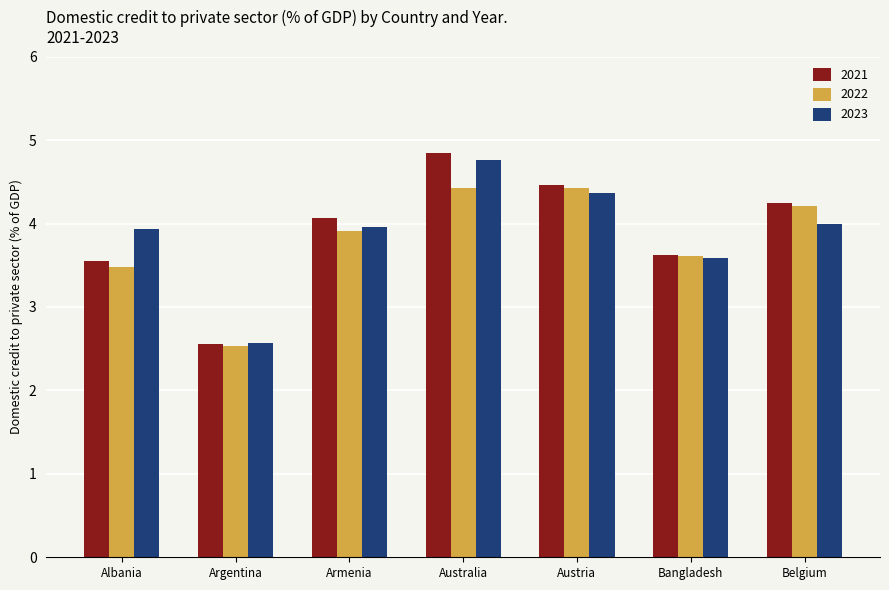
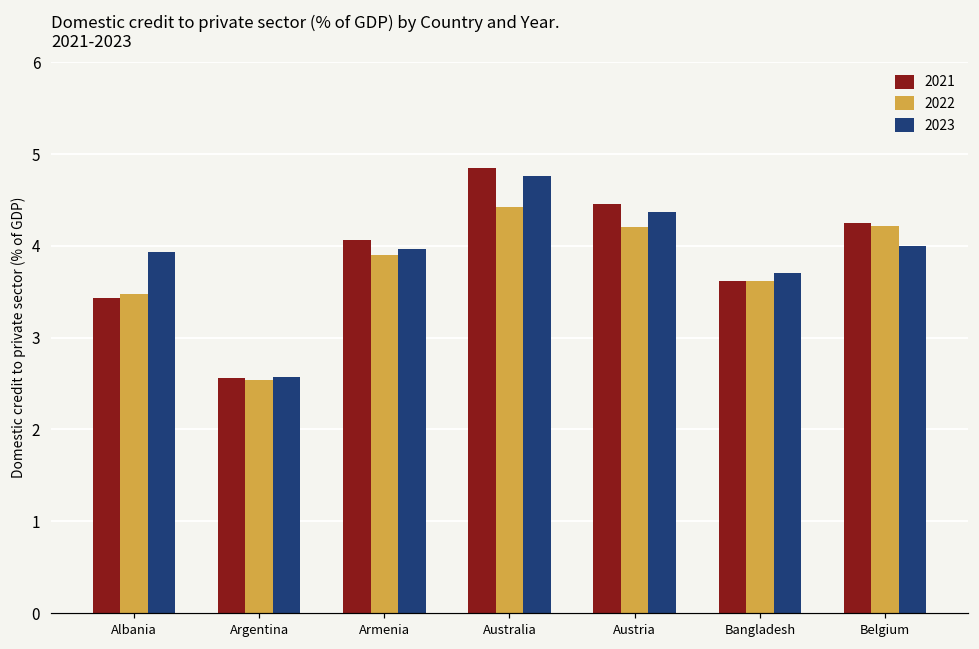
2021, Albania: 3.5 -> 3.4
2022, Austria: 4.4 -> 4.2
2023, Bangladesh: 3.6 -> 3.7
